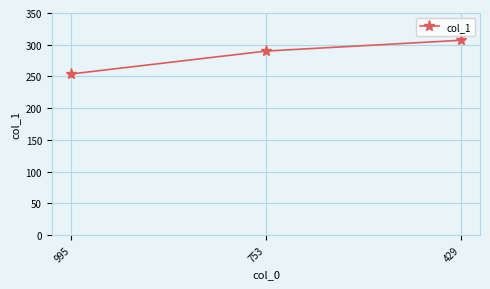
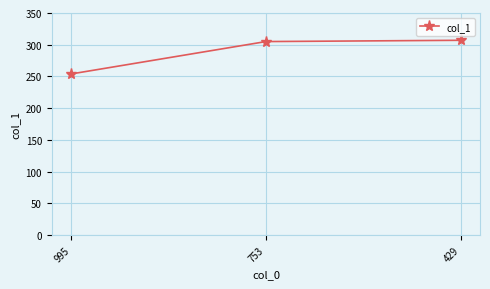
753: 290 -> 310
